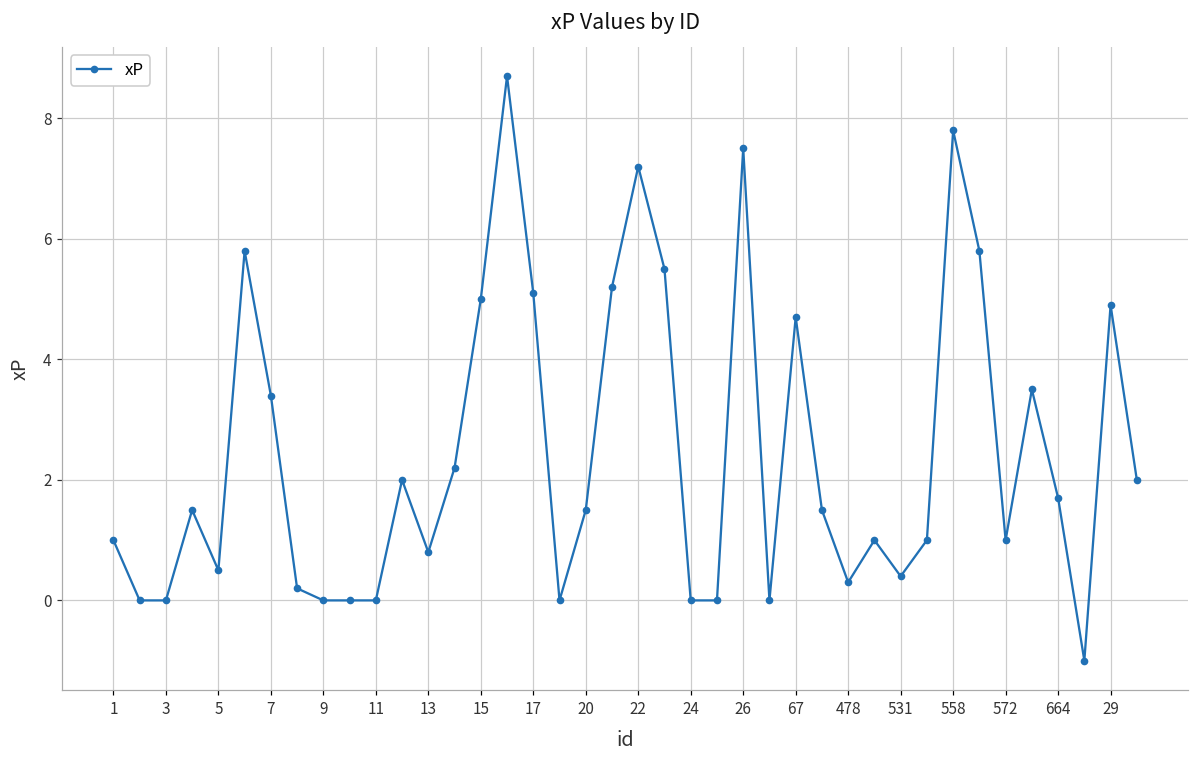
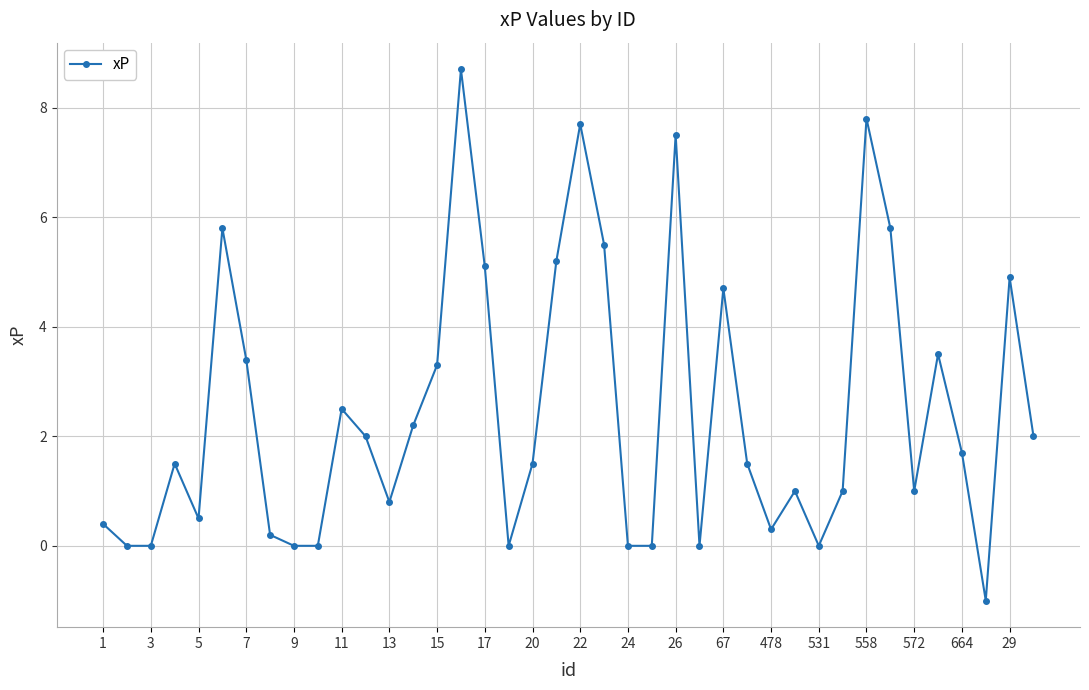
1: 1.0 -> 0.4
11: 0.0 -> 2.5
15: 5.0 -> 3.3
22: 7.2 -> 7.7
531: 0.4 -> 0.0
